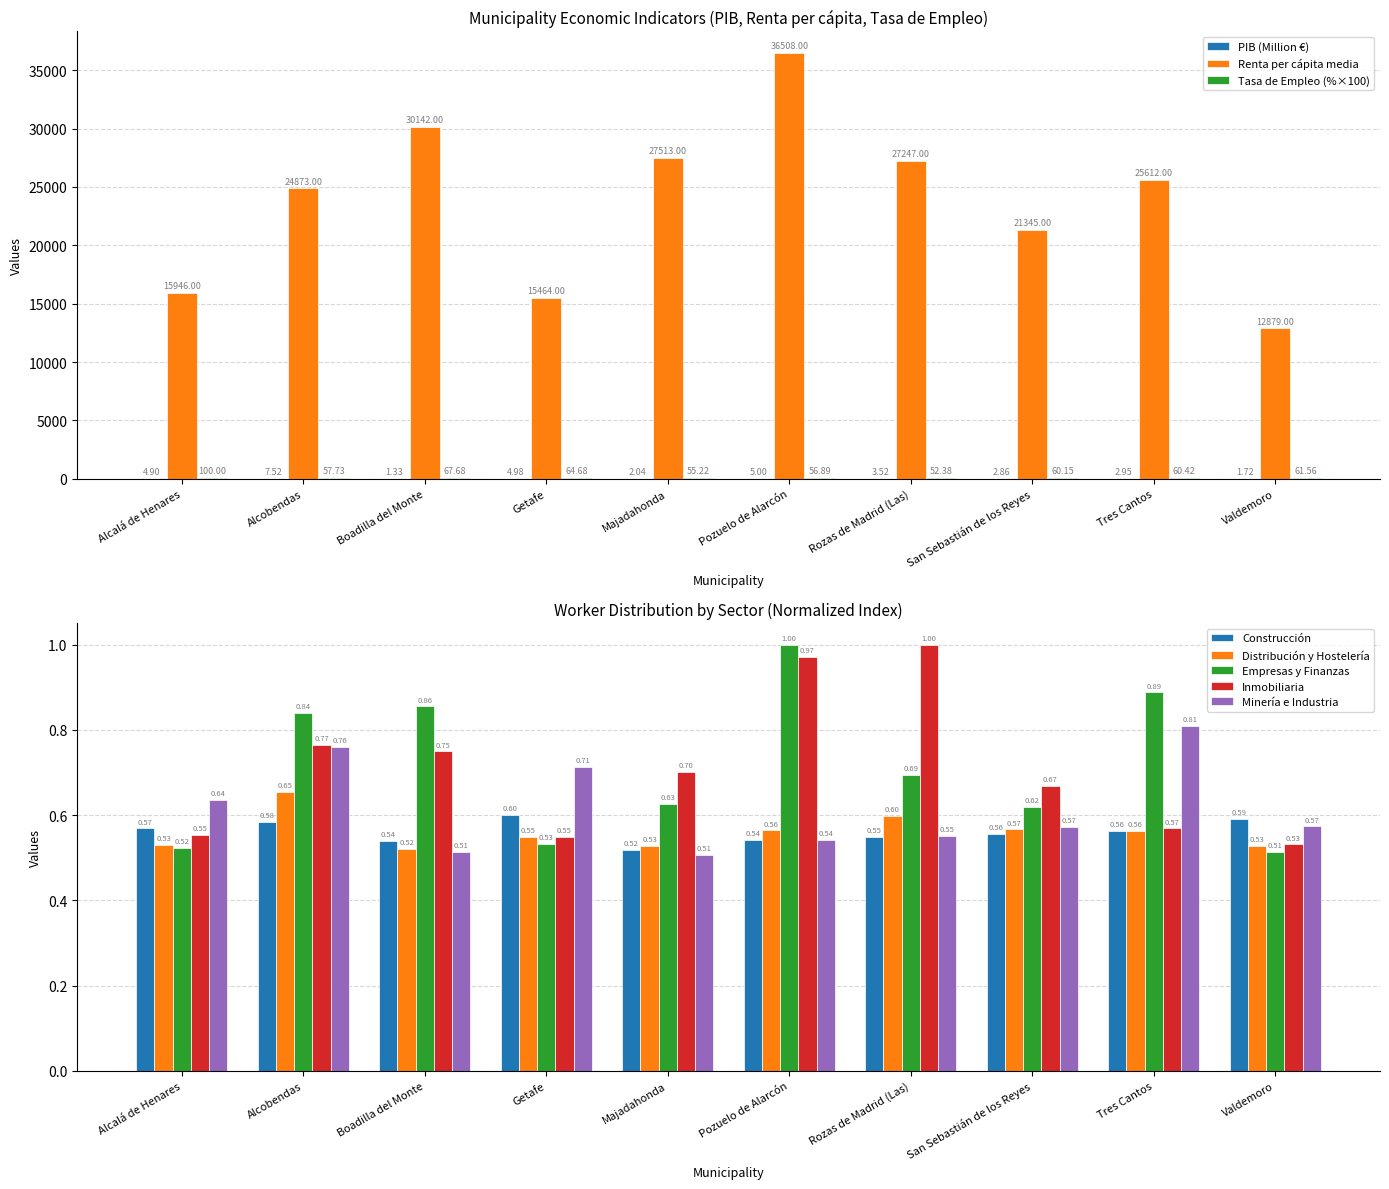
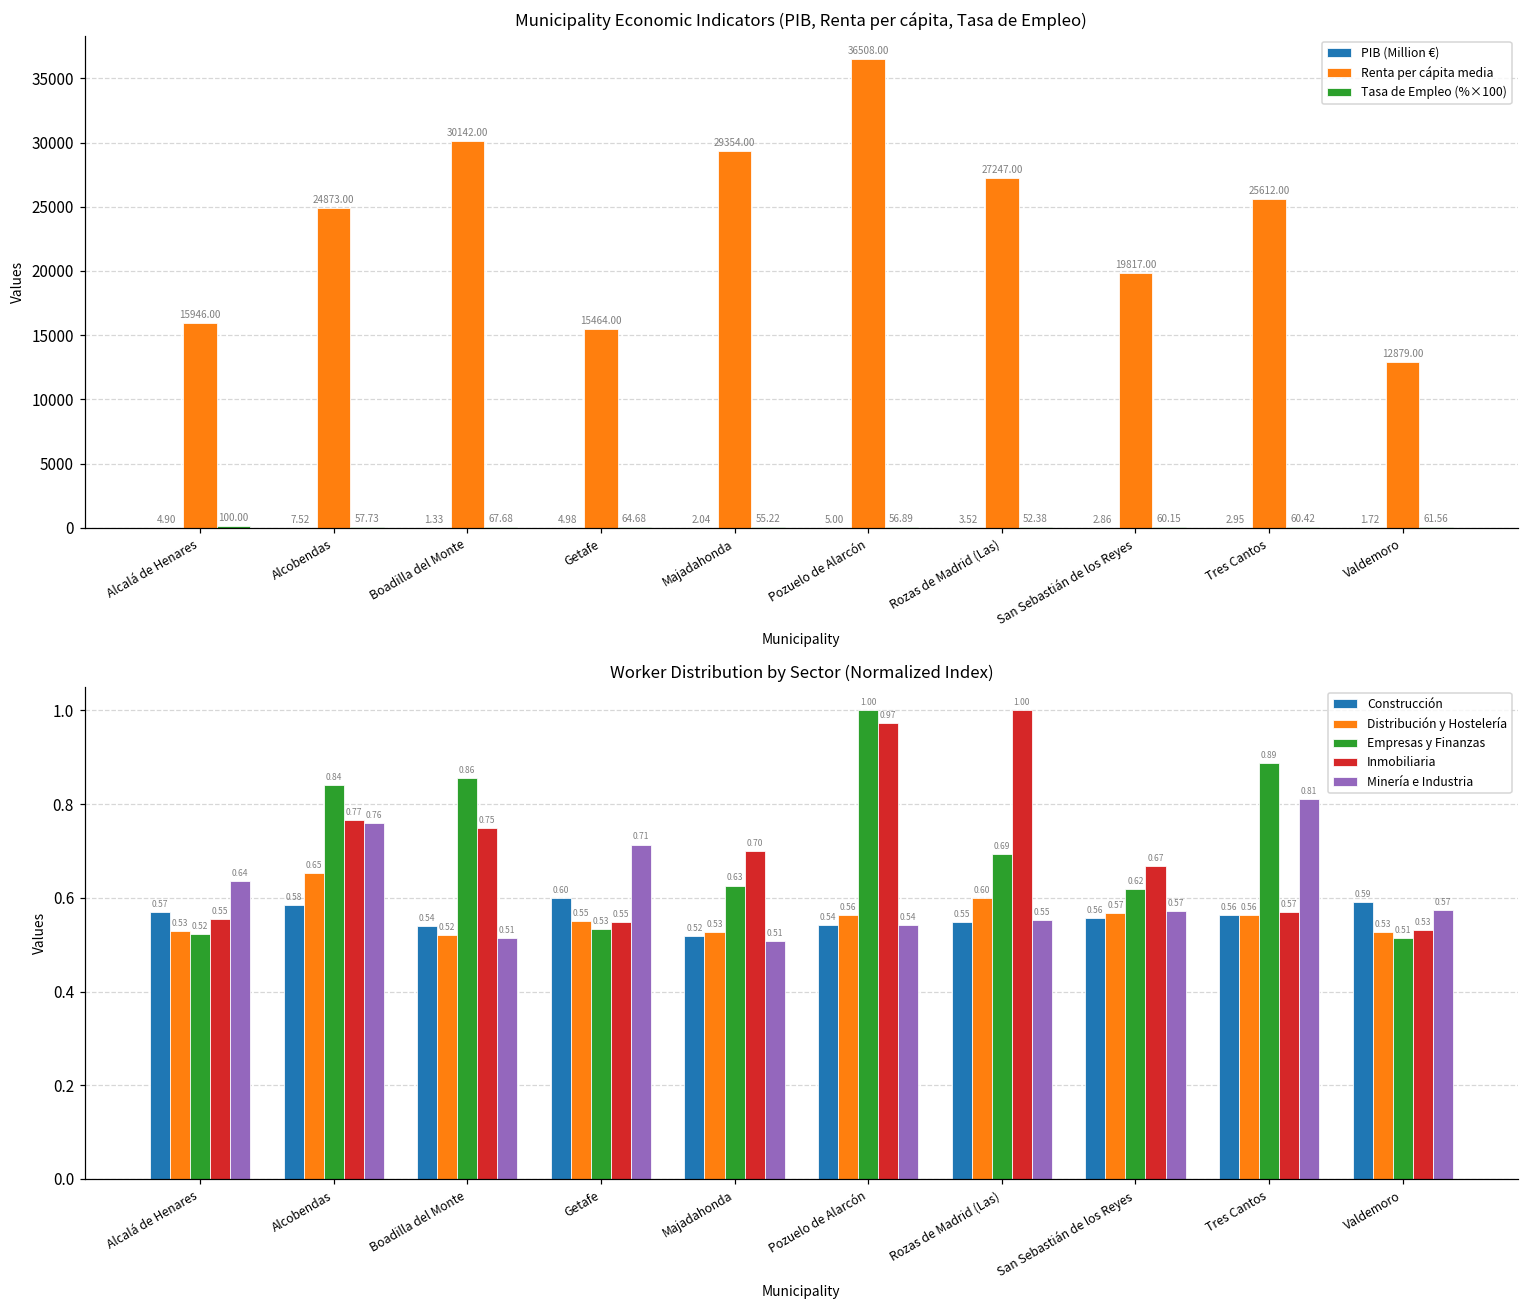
Municipality Economic Indicators (PIB, Renta per cápita, Tasa de Empleo), Renta per cápita media, Majadahonda: 27513.00 -> 29354.00
Municipality Economic Indicators (PIB, Renta per cápita, Tasa de Empleo), Renta per cápita media, San Sebastián de los Reyes: 21345.00 -> 19817.00
